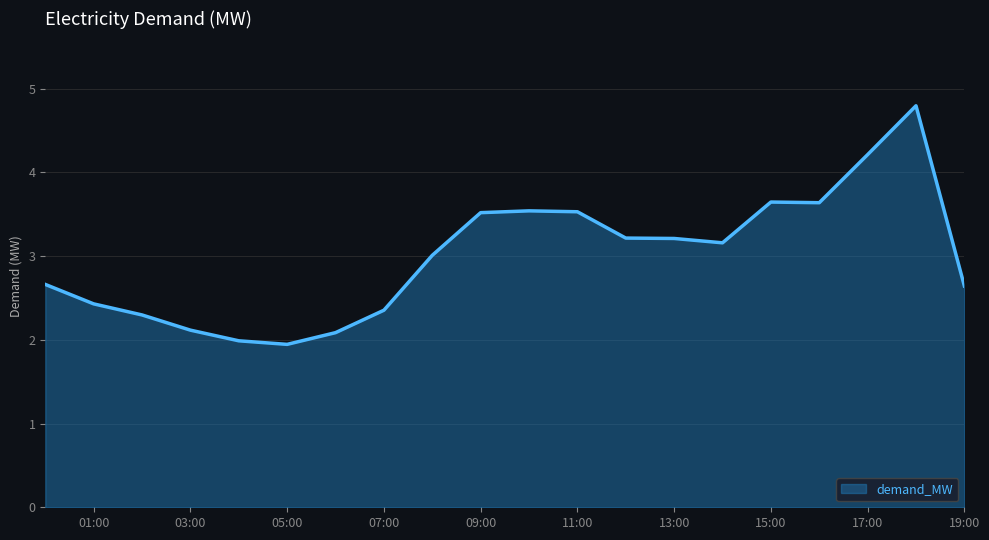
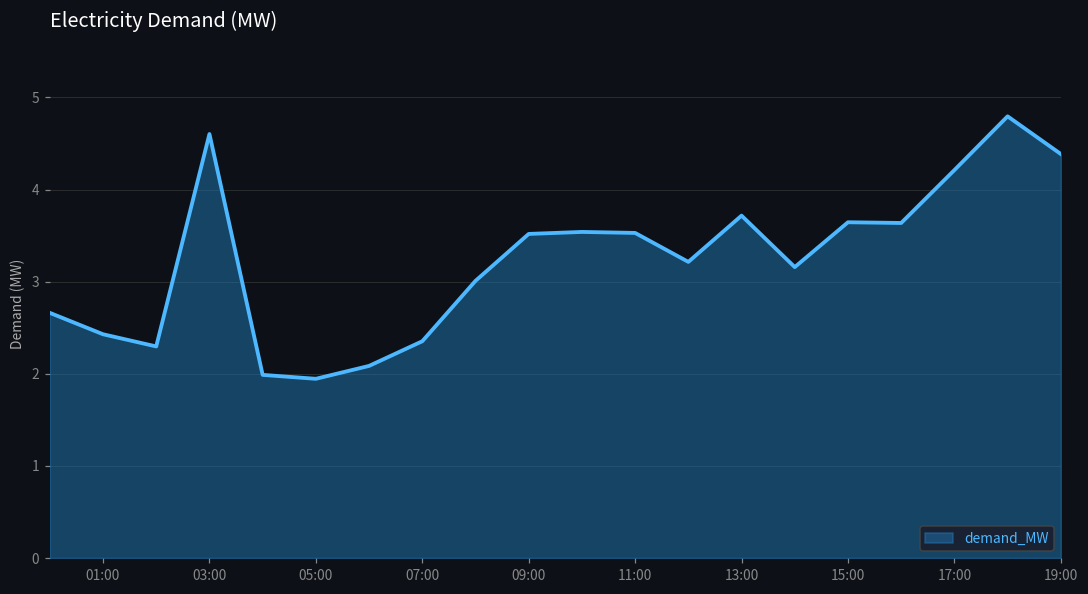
03:00: 2.1 -> 4.6
13:00: 3.2 -> 3.7
19:00: 2.6 -> 4.4
